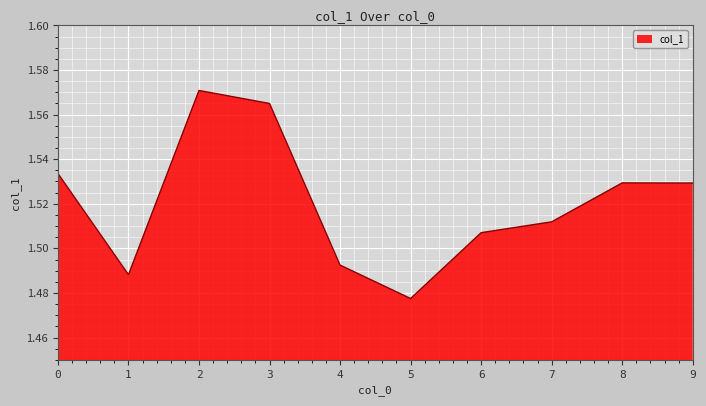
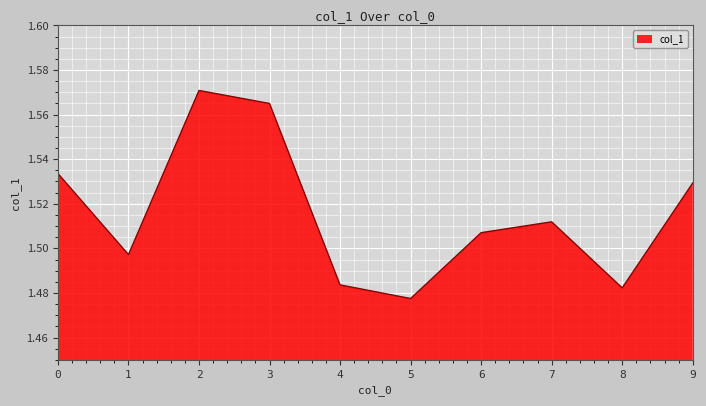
1: 1.488 -> 1.497
4: 1.492 -> 1.484
8: 1.529 -> 1.482
